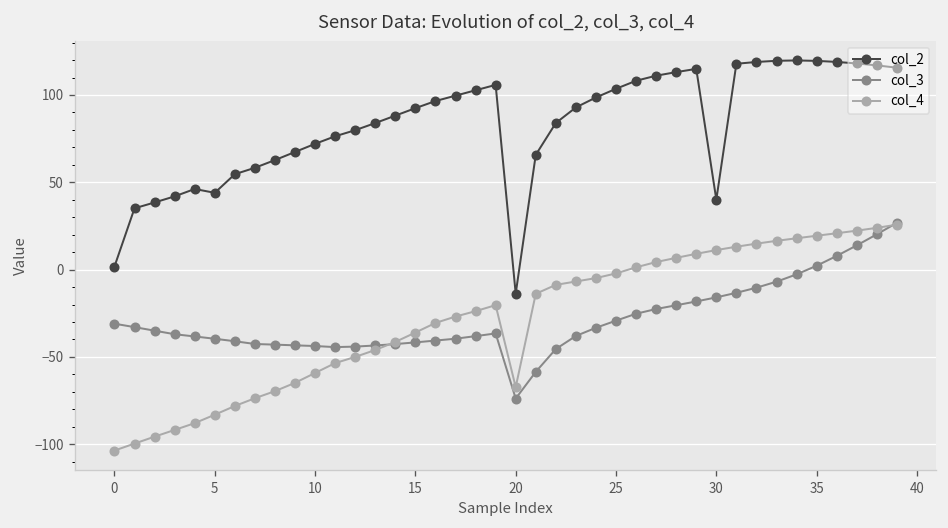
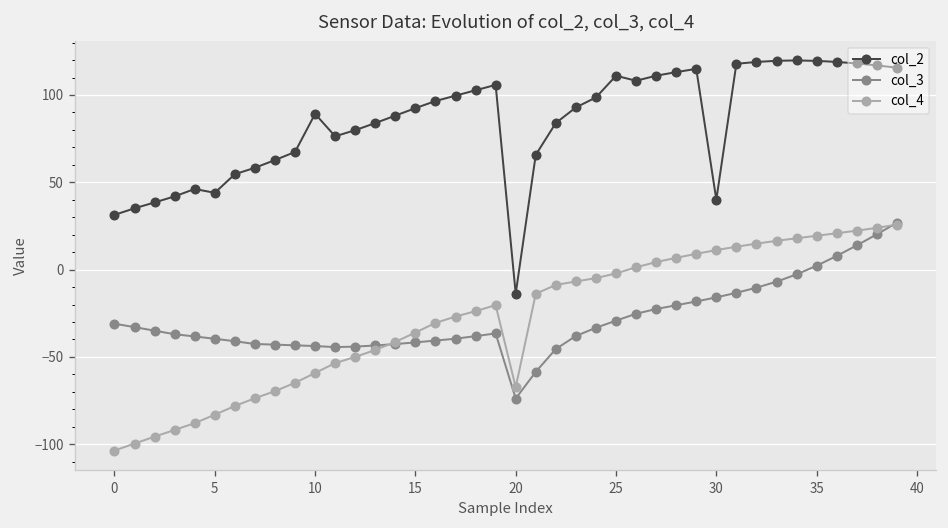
col_2, 0: 2 -> 31
col_2, 10: 72 -> 89
col_2, 25: 104 -> 111
